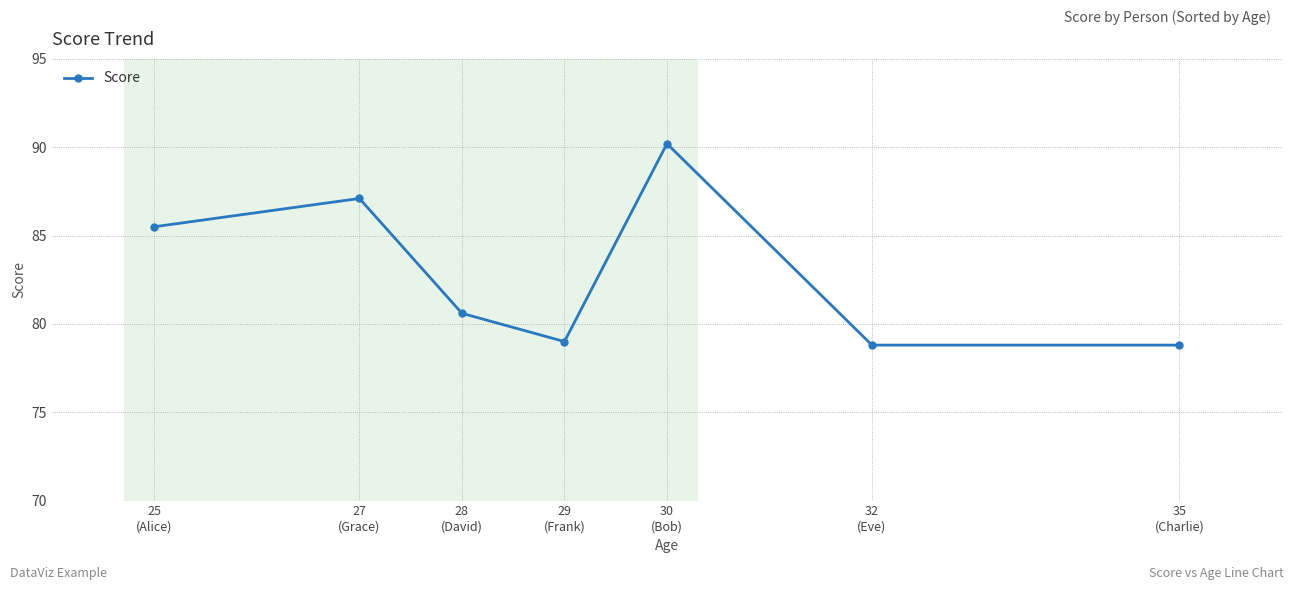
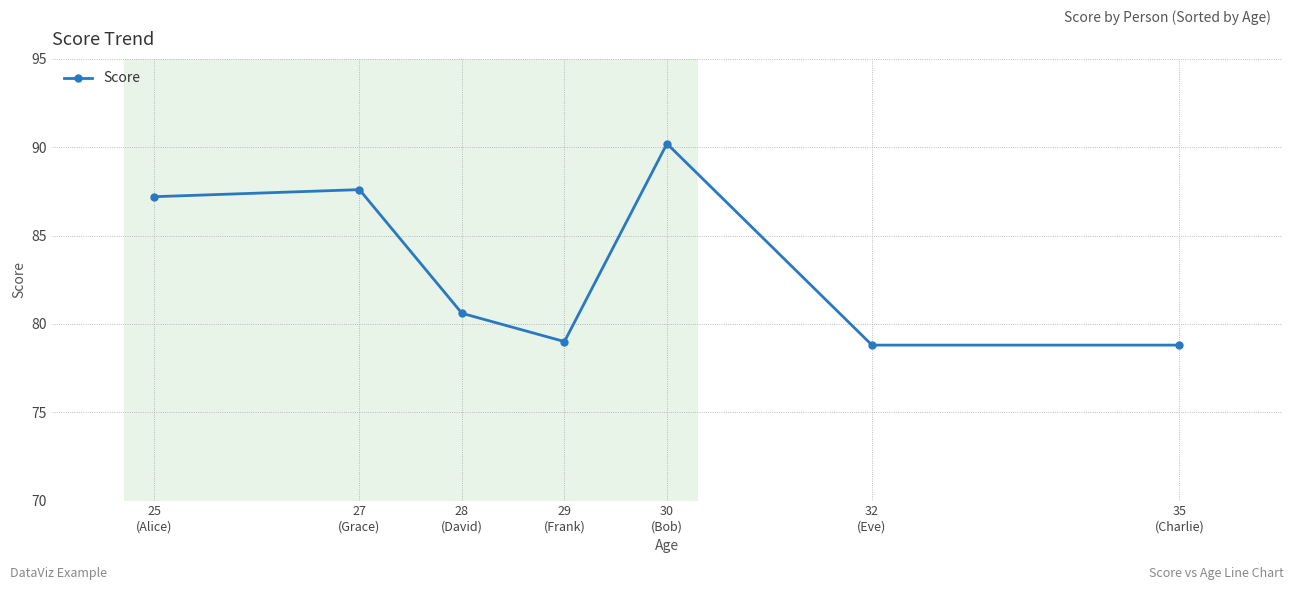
25 (Alice): 85.5 -> 87.2
27 (Grace): 87.1 -> 87.6
